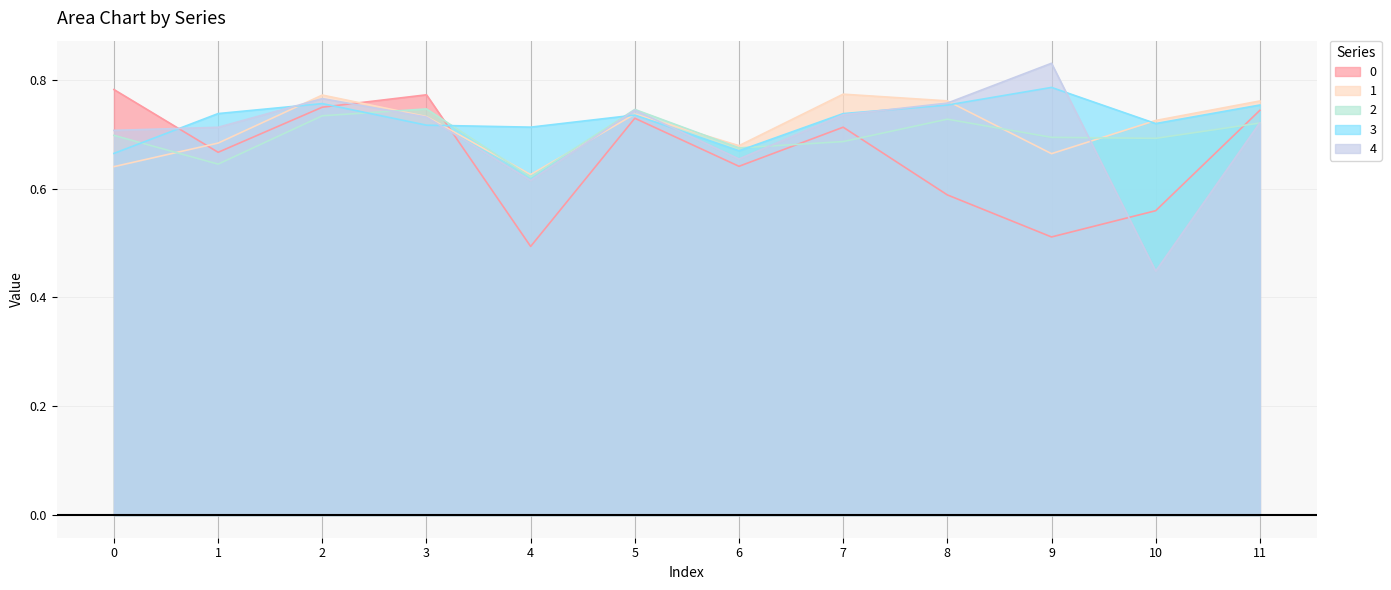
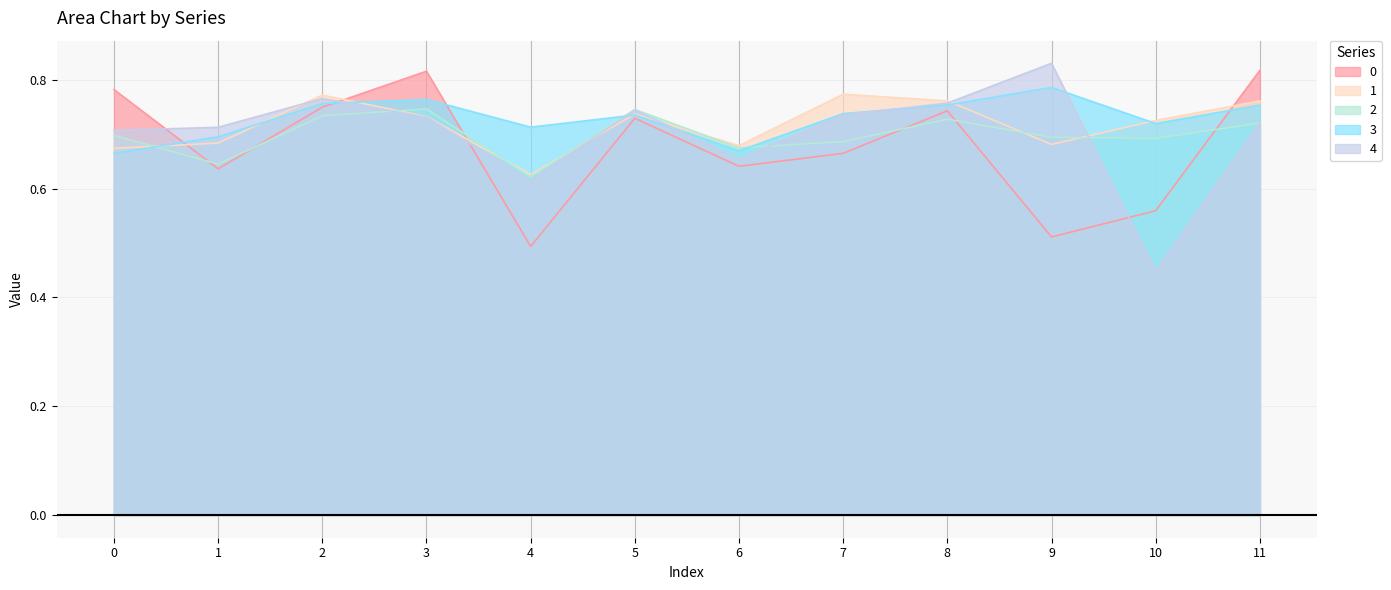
1, 0: 0.64 -> 0.67
0, 1: 0.67 -> 0.64
3, 1: 0.74 -> 0.70
0, 3: 0.77 -> 0.82
3, 3: 0.72 -> 0.76
0, 7: 0.71 -> 0.66
0, 8: 0.59 -> 0.74
1, 9: 0.66 -> 0.68
0, 11: 0.74 -> 0.82
